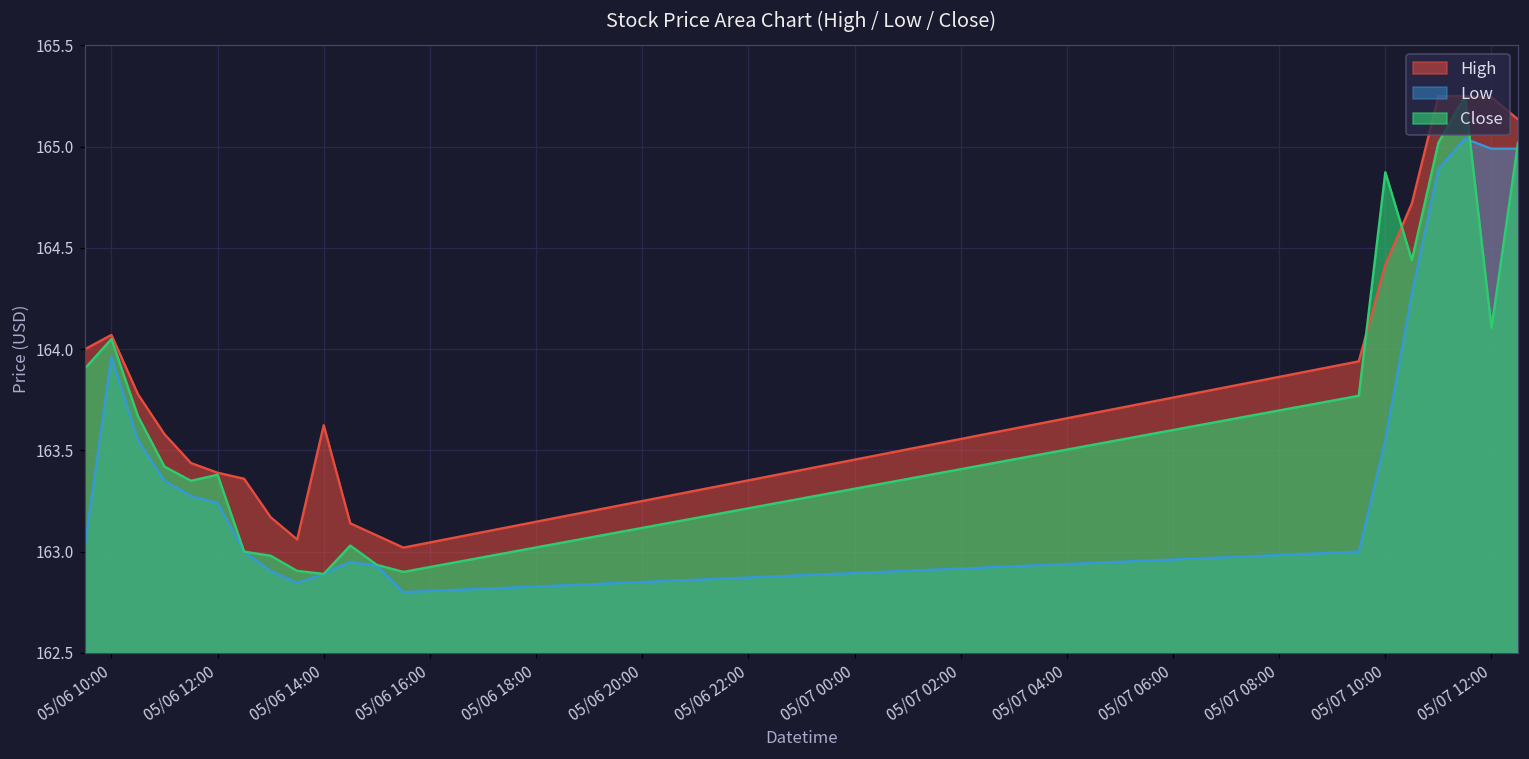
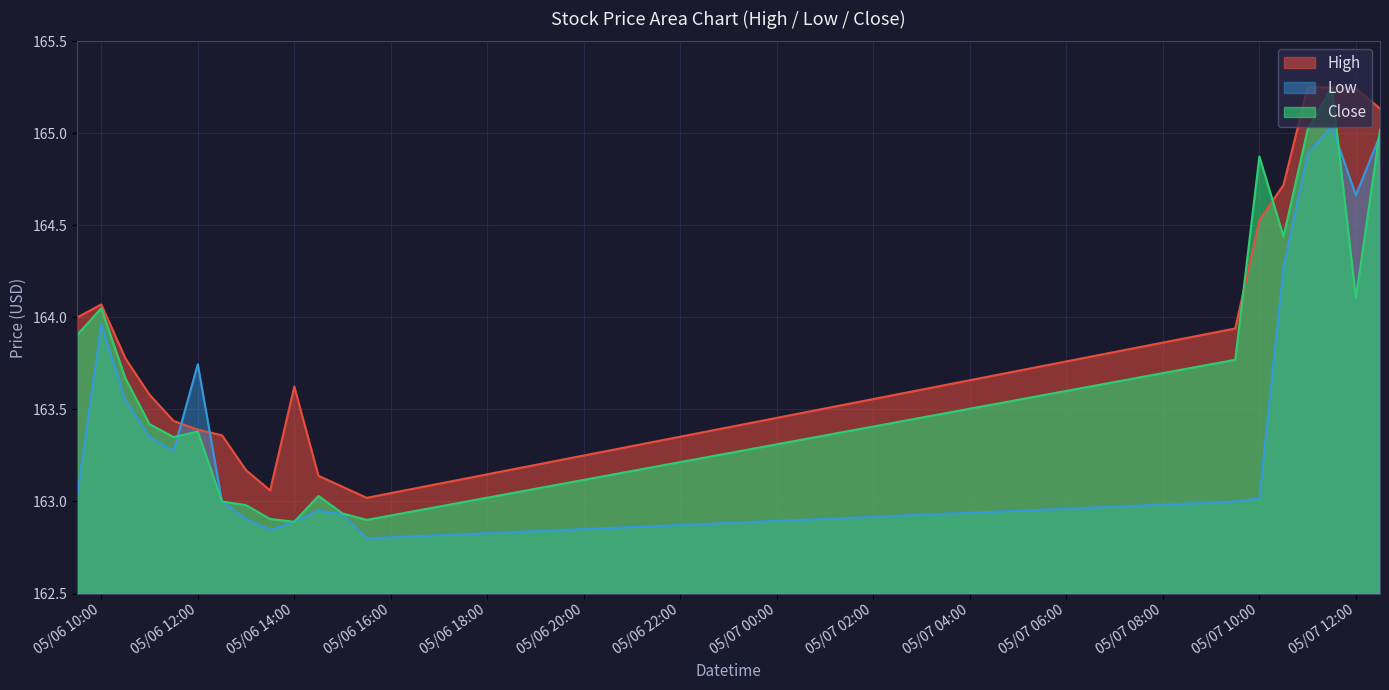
Low, 05/06 12:00: 163.24 -> 163.75
High, 05/07 10:00: 164.42 -> 164.53
Low, 05/07 10:00: 163.55 -> 163.02
Low, 05/07 12:00: 164.99 -> 164.66
